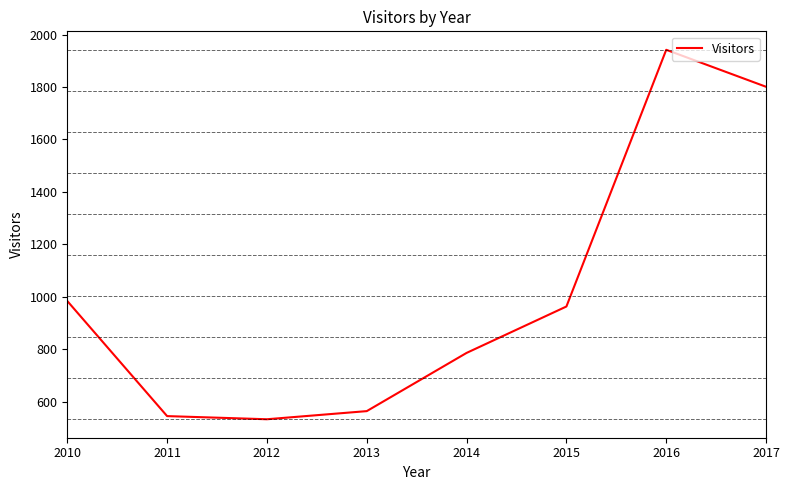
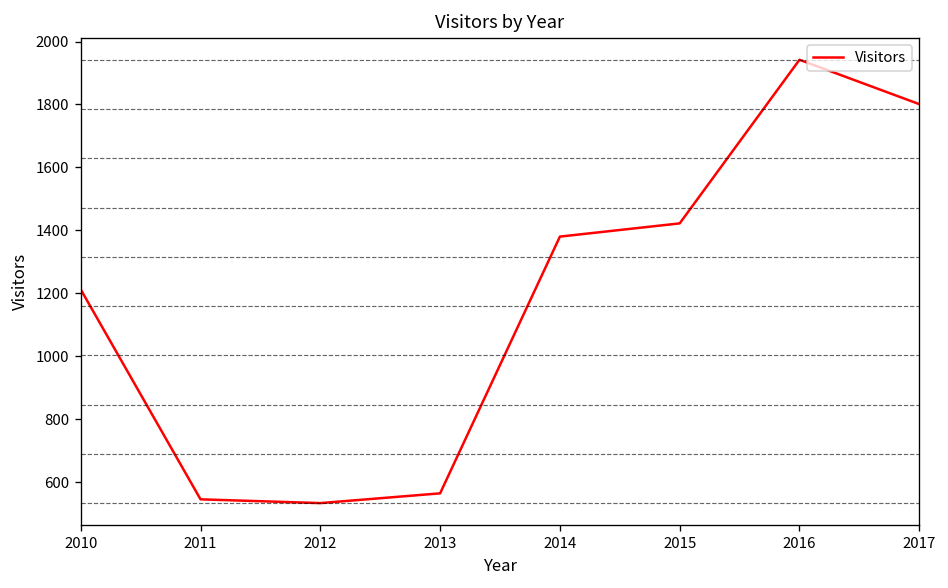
2010: 980 -> 1210
2014: 790 -> 1380
2015: 960 -> 1420
